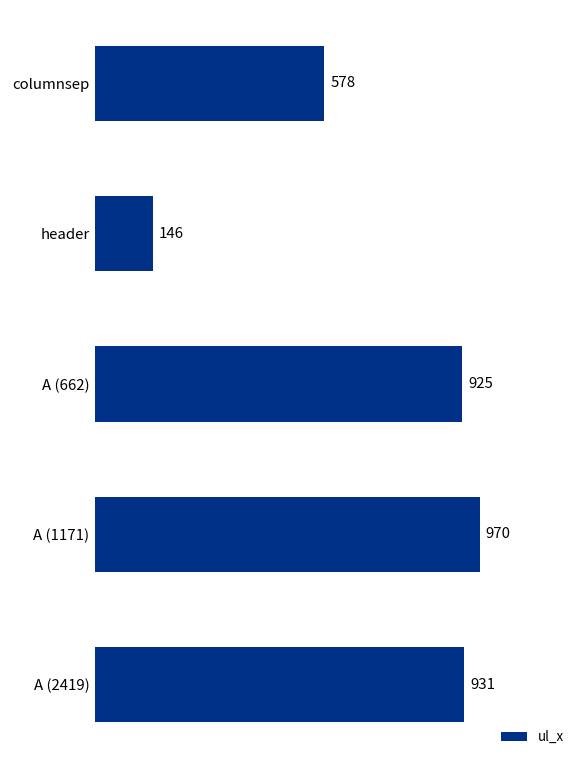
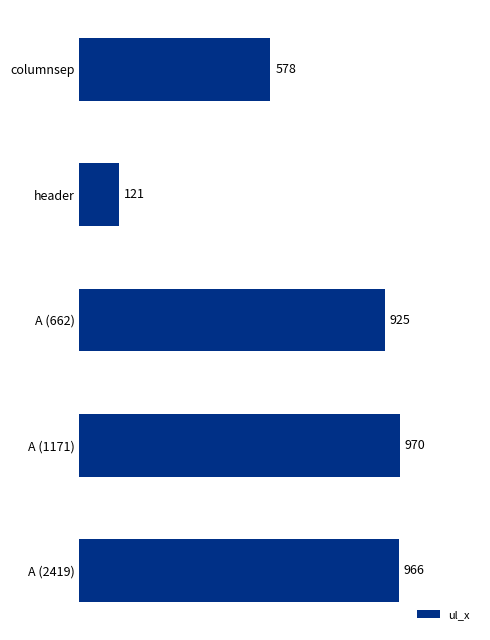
header: 146 -> 121
A (2419): 931 -> 966
